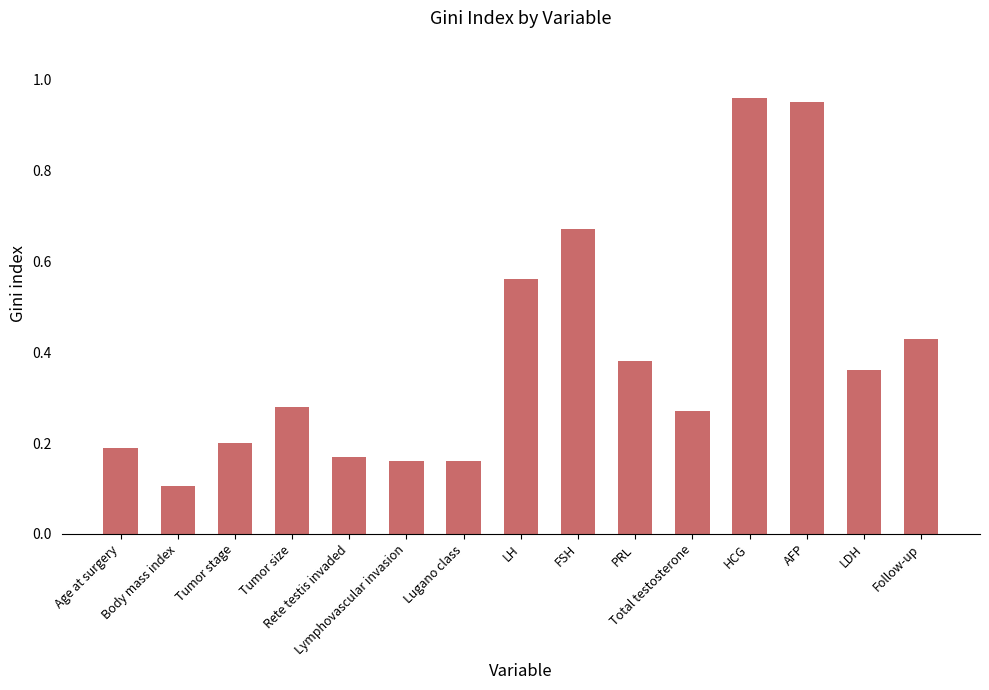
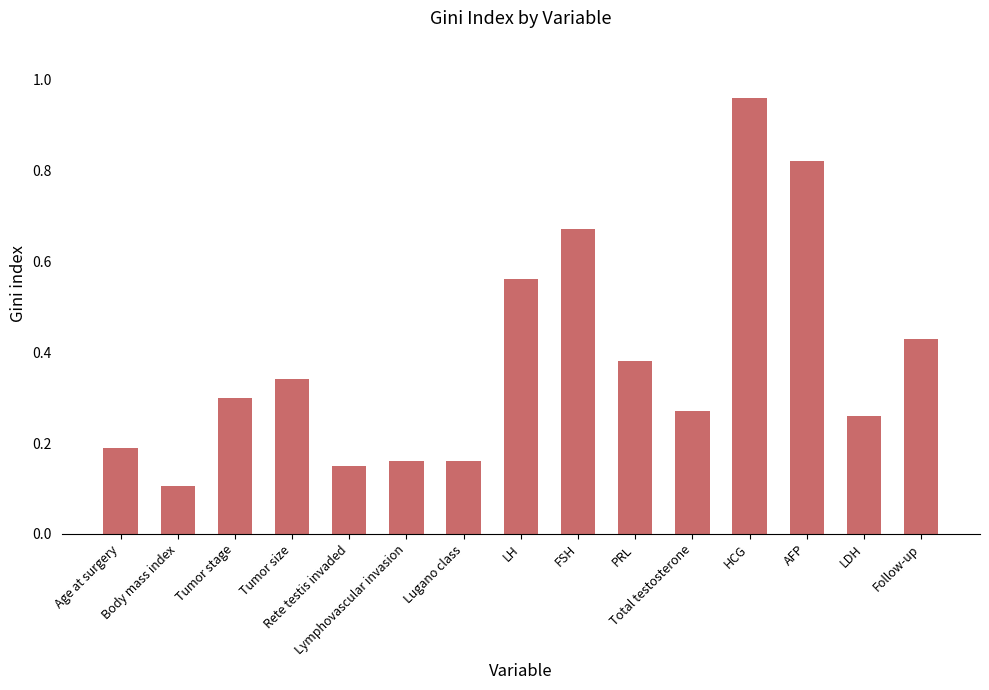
Tumor stage: 0.2 -> 0.3
Tumor size: 0.28 -> 0.34
Rete testis invaded: 0.17 -> 0.15
AFP: 0.95 -> 0.82
LDH: 0.36 -> 0.26
